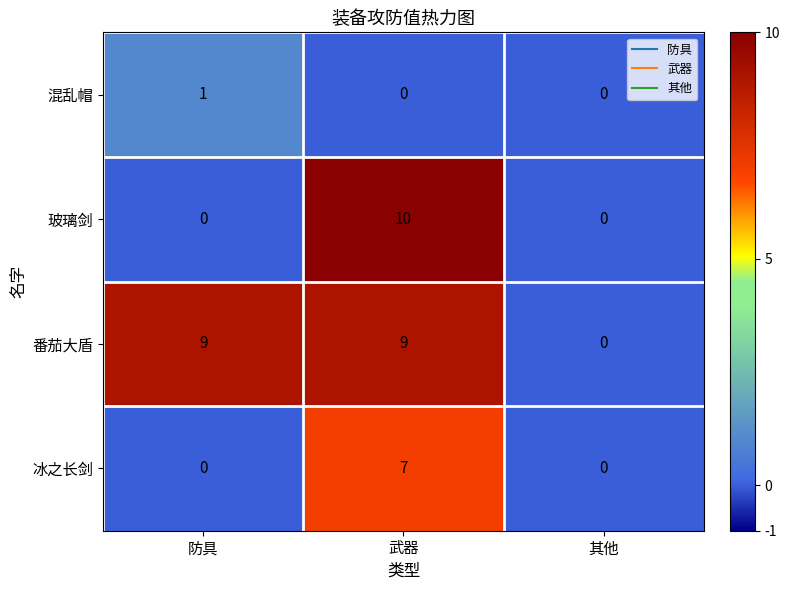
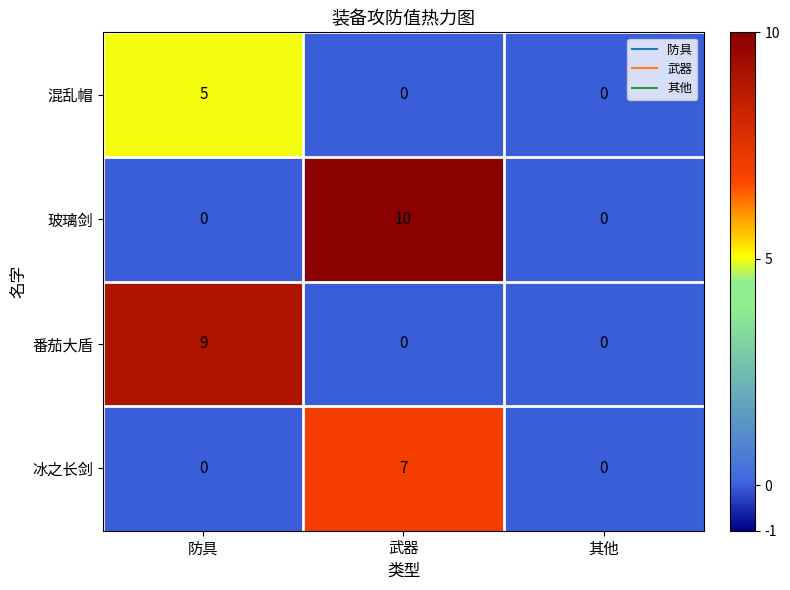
混乱帽, 防具: 1 -> 5
番茄大盾, 武器: 9 -> 0
